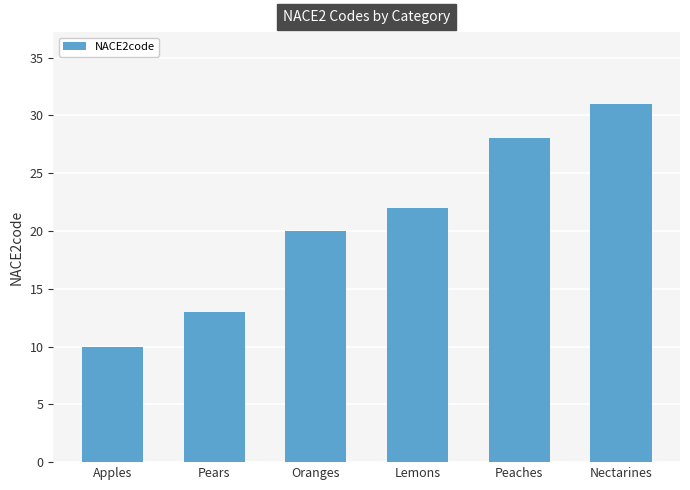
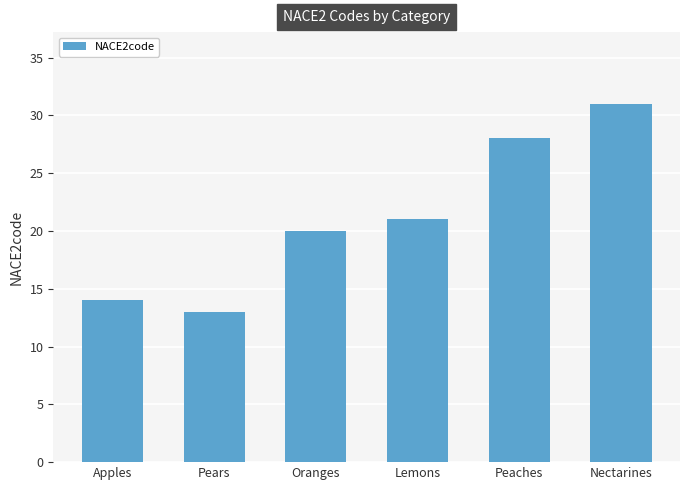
Apples: 10 -> 14
Lemons: 22 -> 21
